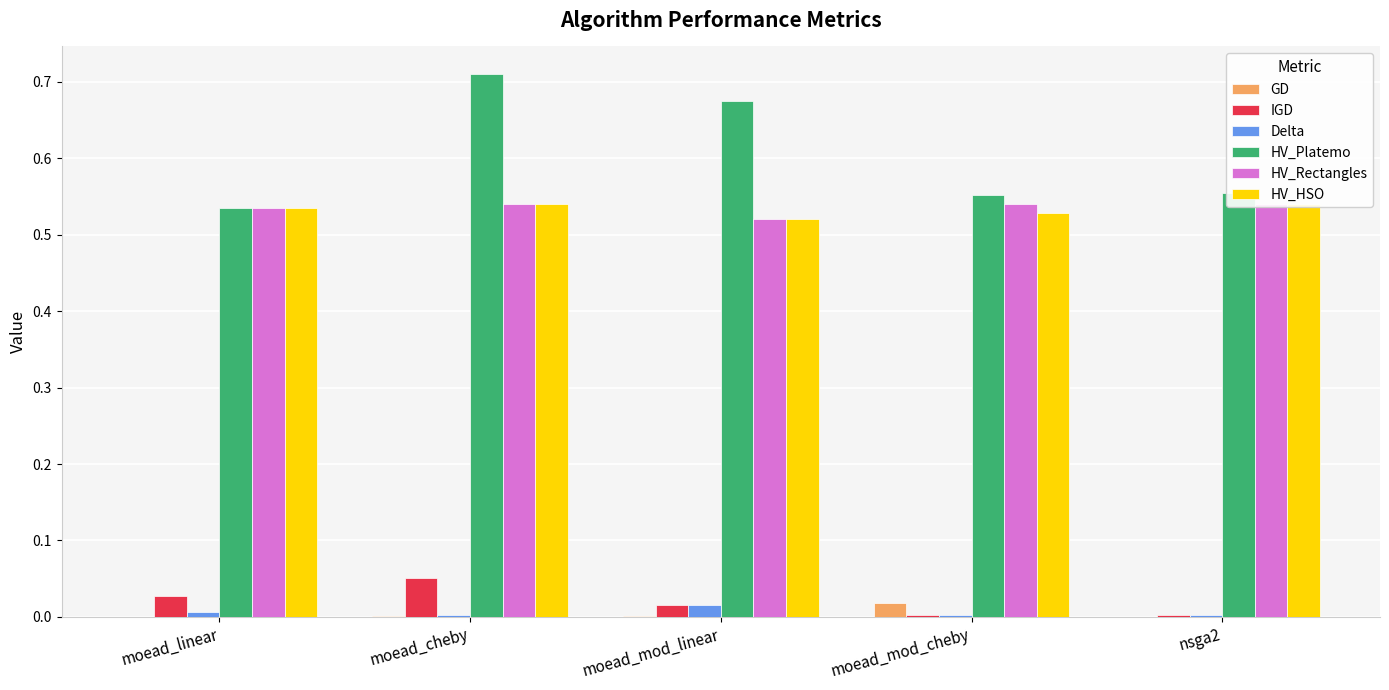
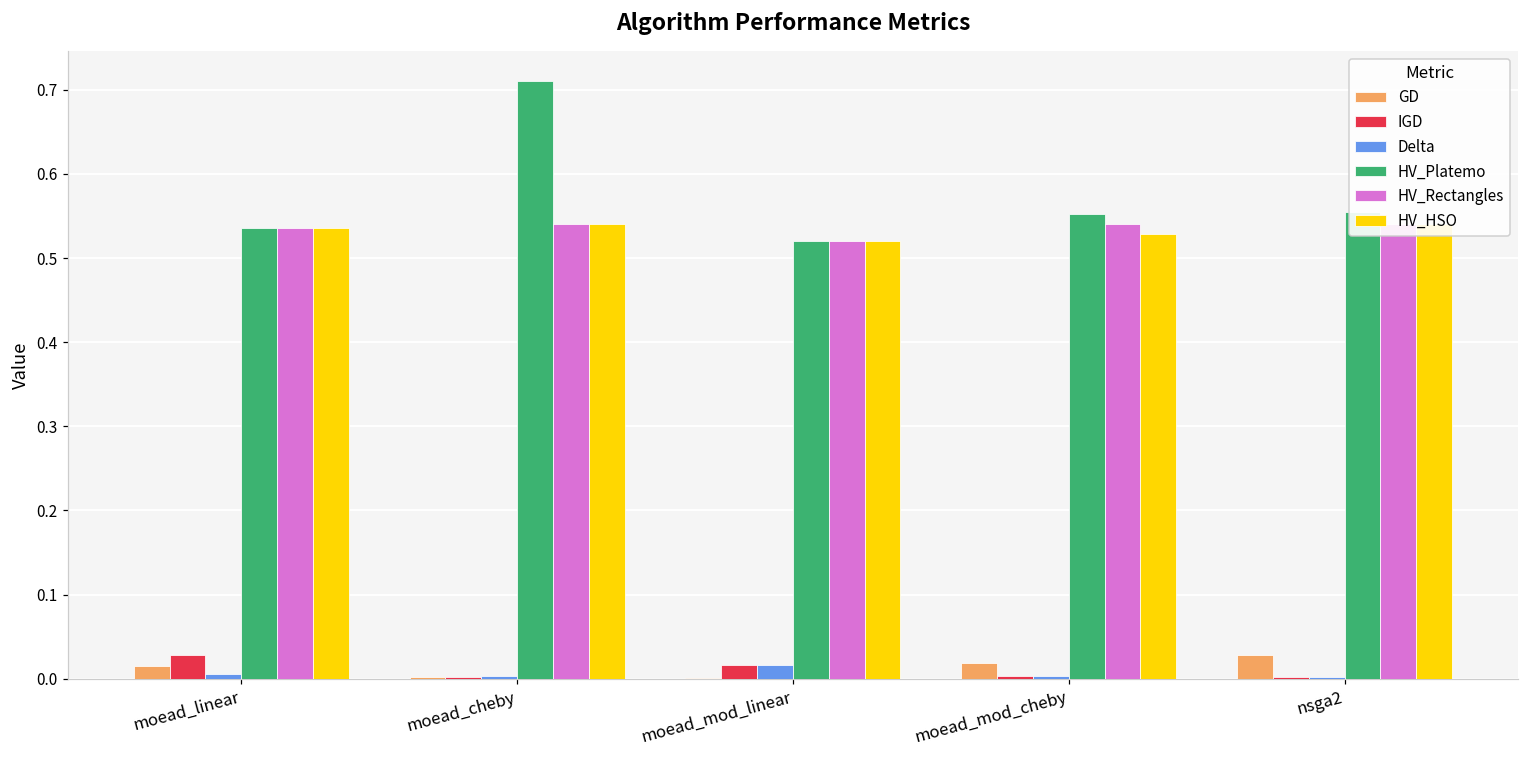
GD, moead_linear: 0.00 -> 0.02
IGD, moead_cheby: 0.05 -> 0.00
HV_Platemo, moead_mod_linear: 0.67 -> 0.52
GD, nsga2: 0.00 -> 0.03
